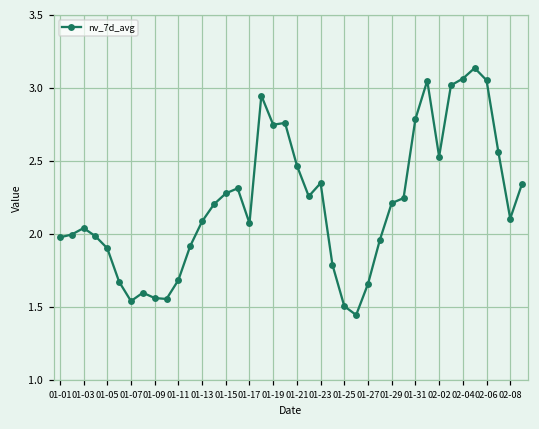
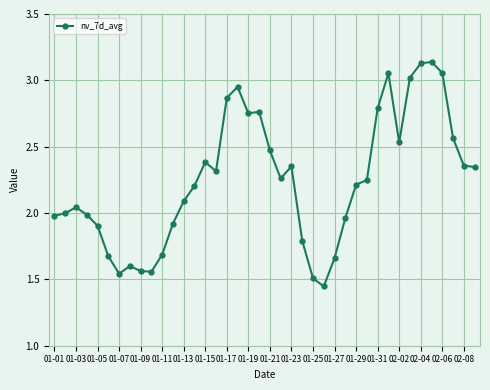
01-15: 2.28 -> 2.38
01-17: 2.08 -> 2.87
02-04: 3.07 -> 3.13
02-08: 2.11 -> 2.36
